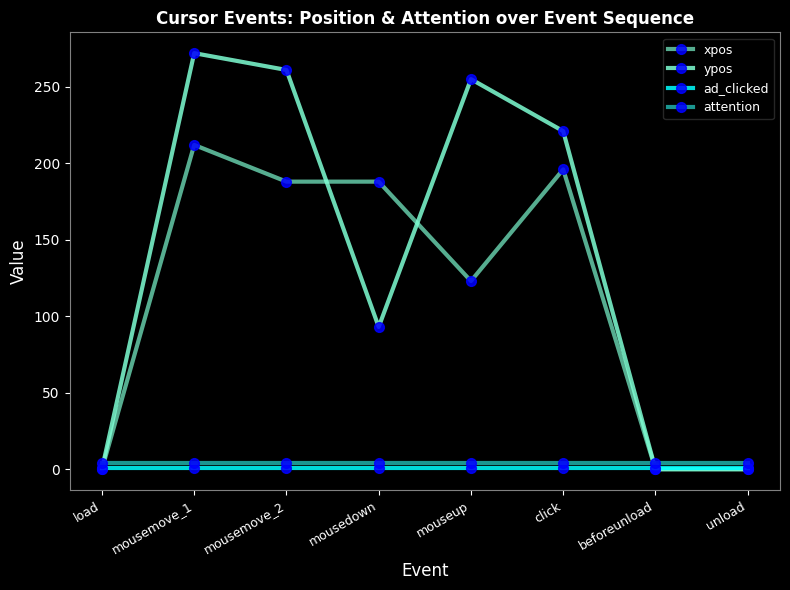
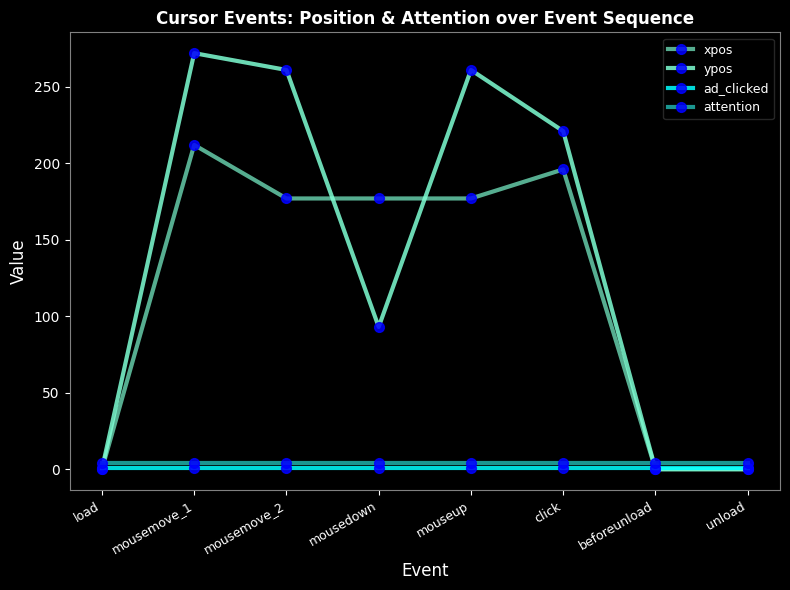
xpos, mousemove_2: 188 -> 177
xpos, mousedown: 188 -> 177
xpos, mouseup: 123 -> 177
ypos, mouseup: 255 -> 261
